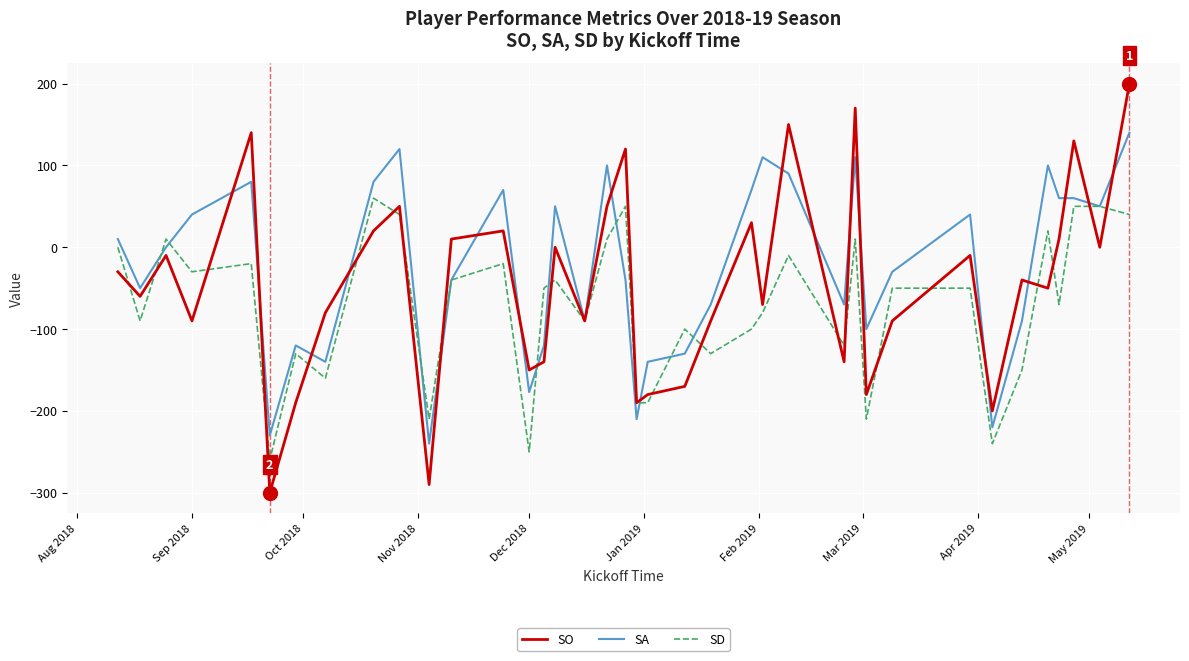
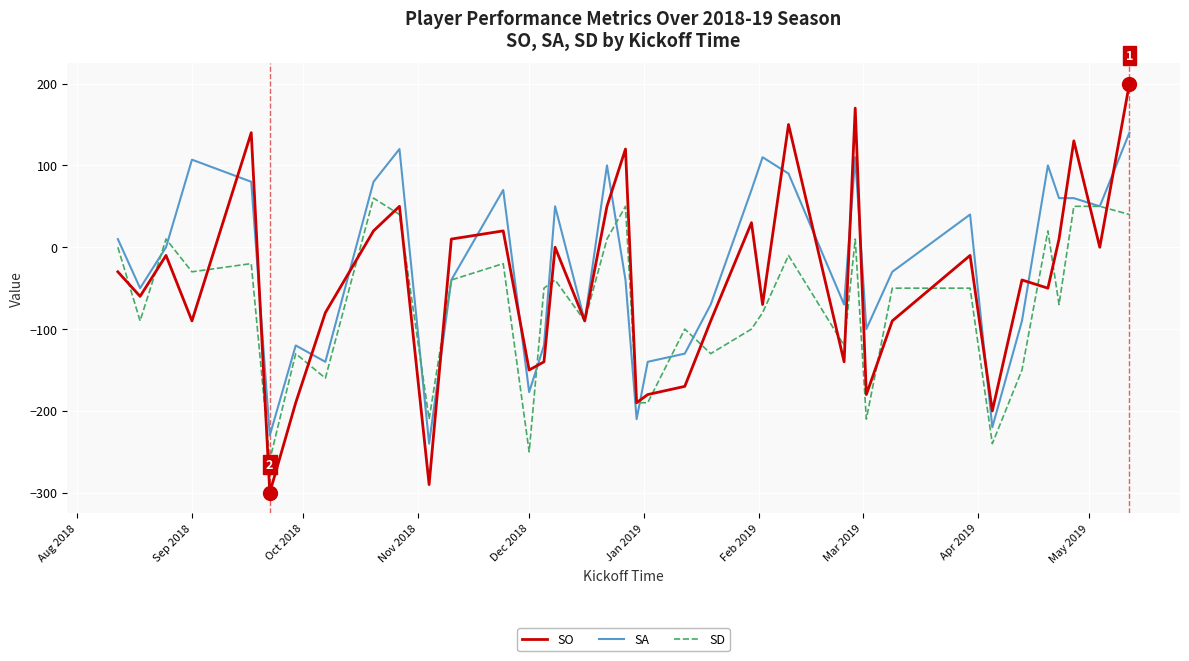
SA, Sep 2018: 40 -> 110
